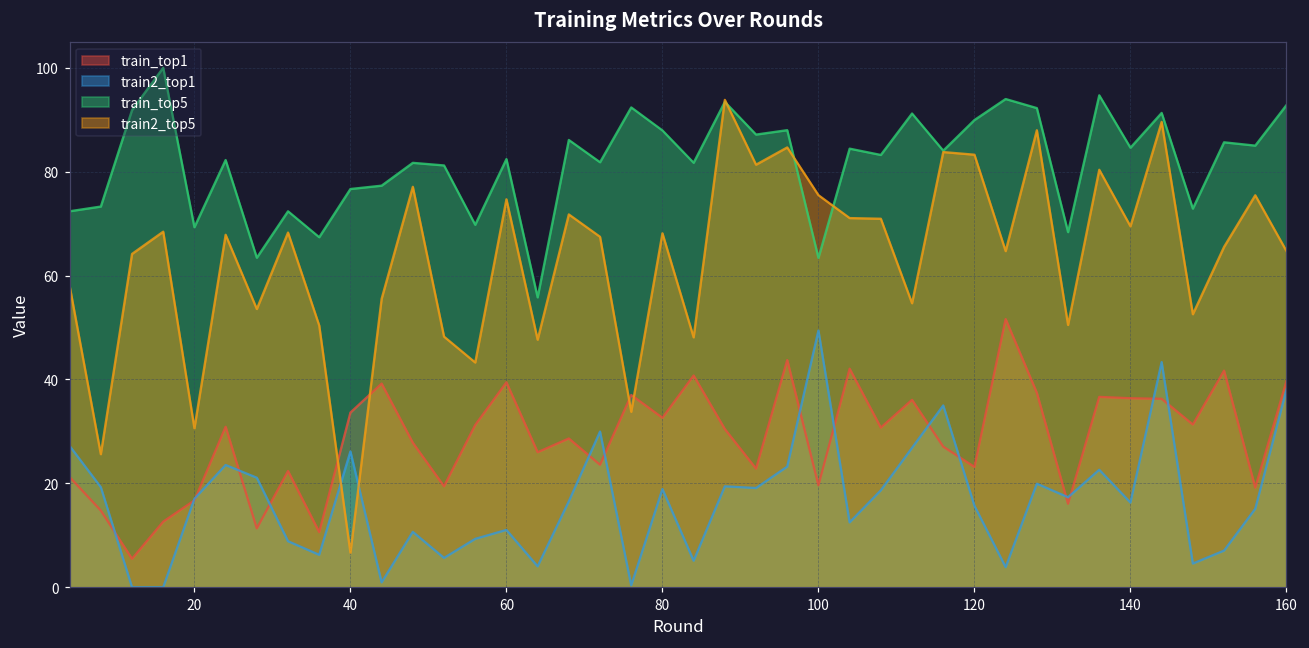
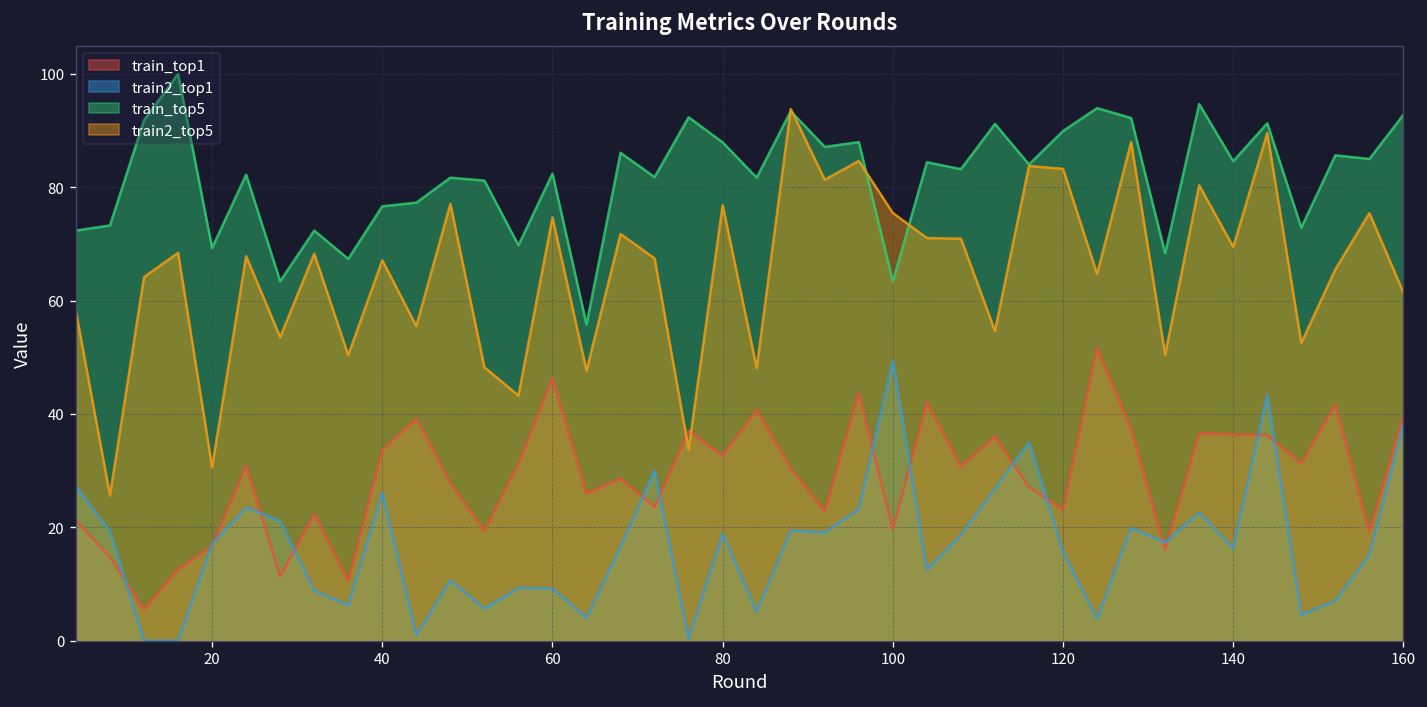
train2_top5, 40: 7 -> 67
train_top1, 60: 39 -> 46
train2_top1, 60: 11 -> 9
train2_top5, 80: 68 -> 77
train2_top5, 160: 65 -> 61
